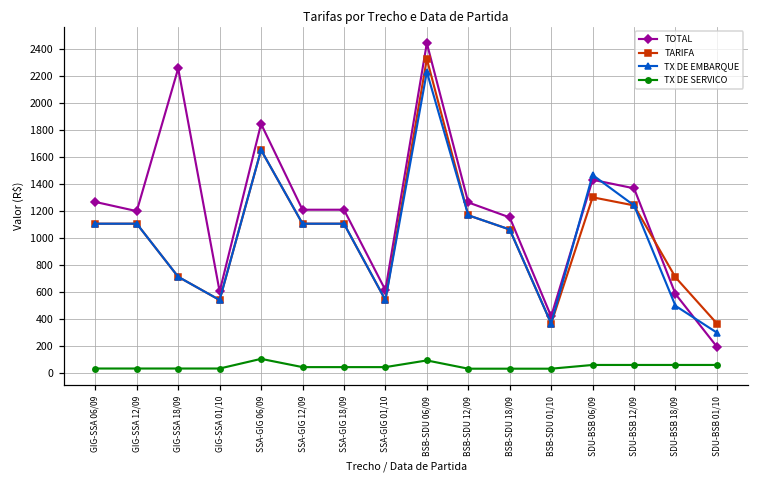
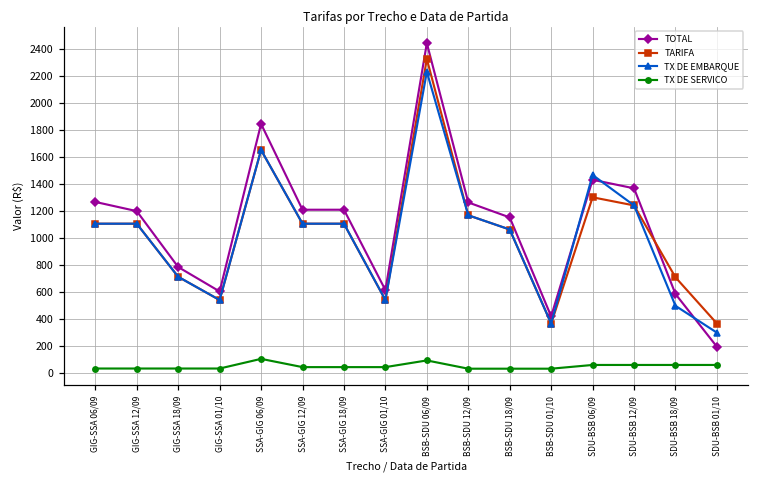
TOTAL, GIG-SSA 18/09: 2250 -> 790
